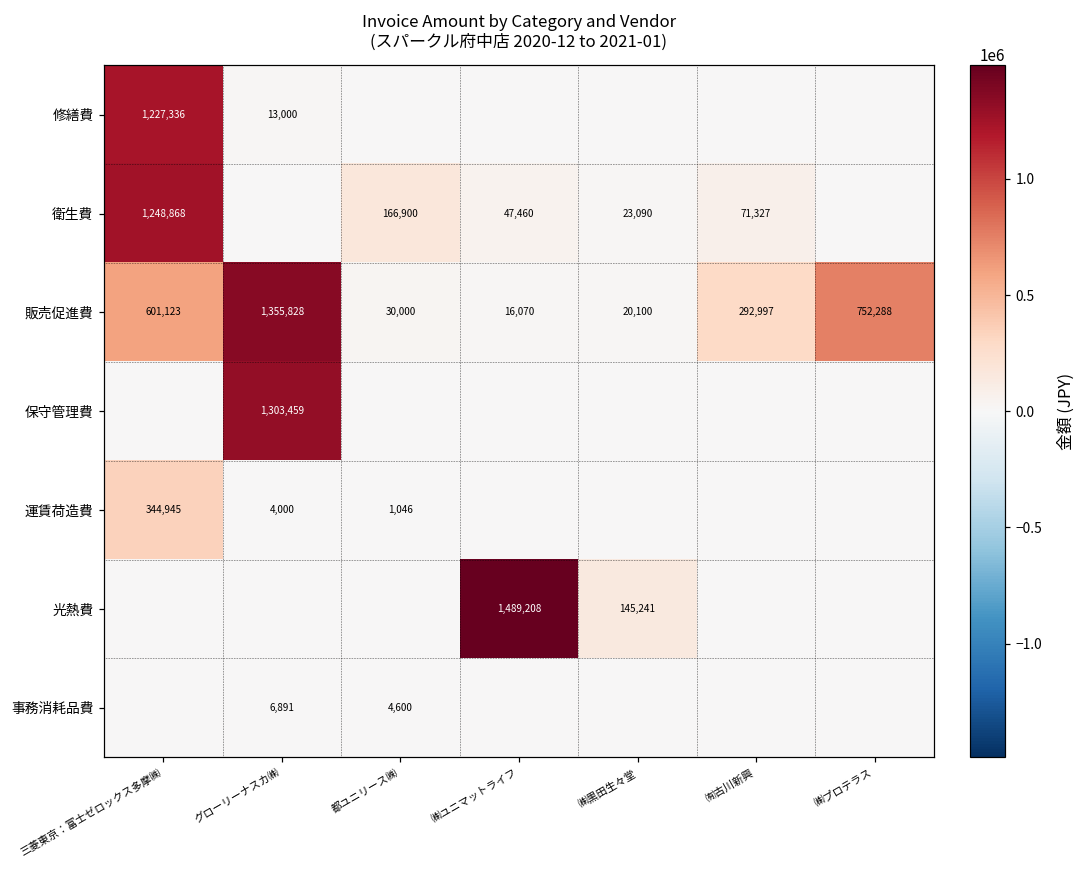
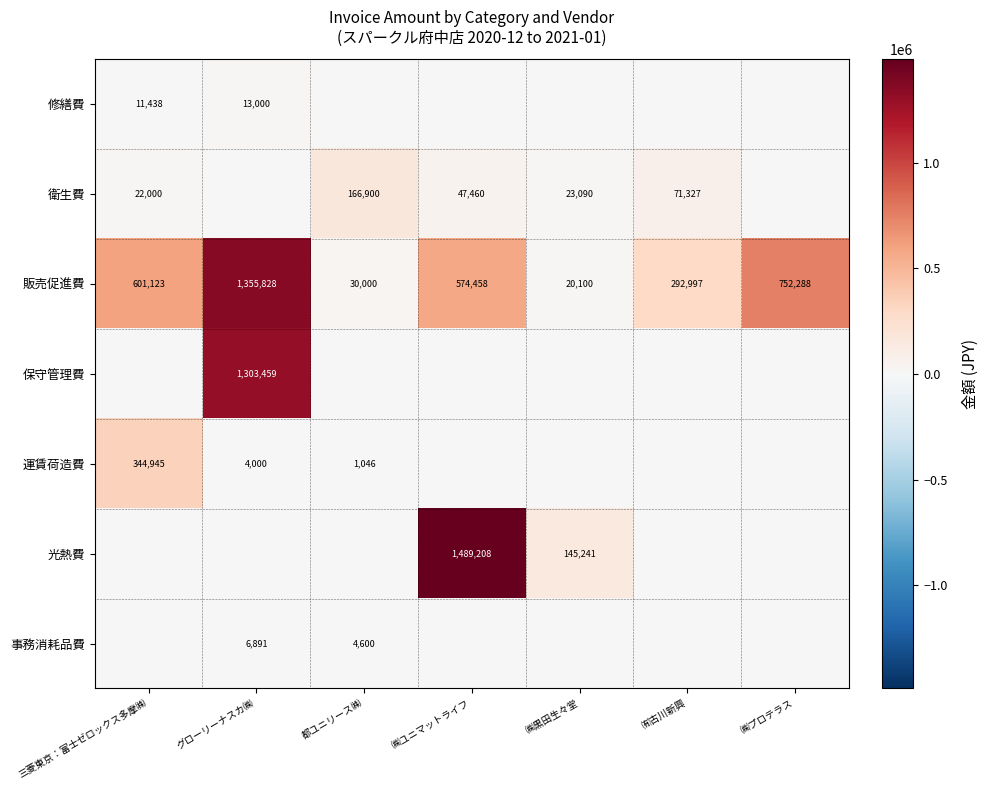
修繕費, 三菱東京：富士ゼロックス多摩㈱: 1,227,336 -> 11,438
衛生費, 三菱東京：富士ゼロックス多摩㈱: 1,248,868 -> 22,000
販売促進費, ㈱ユニマットライフ: 16,070 -> 574,458
